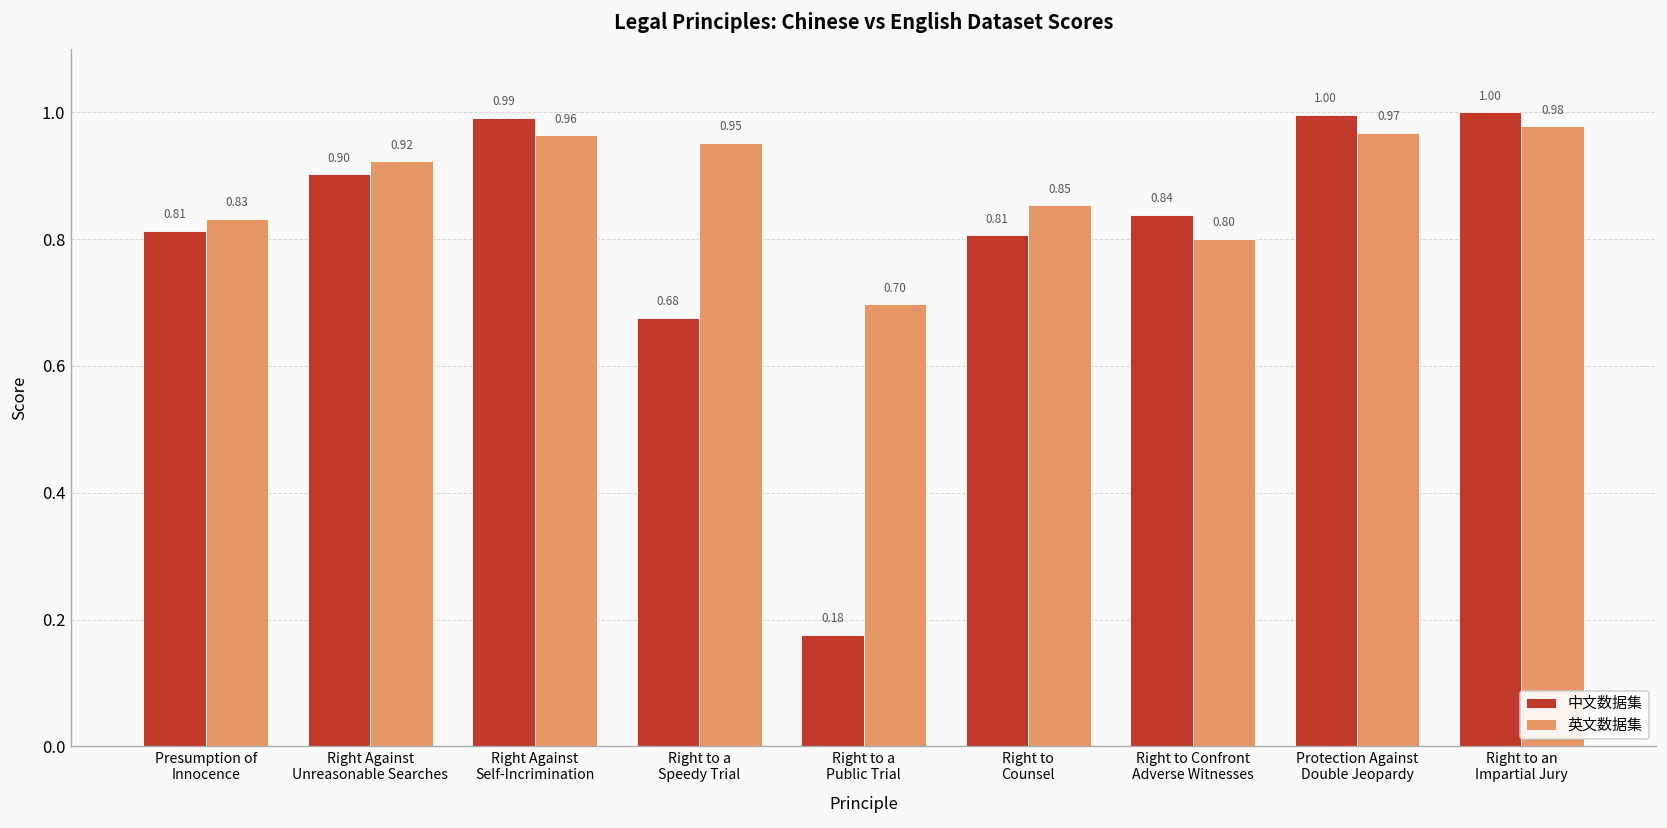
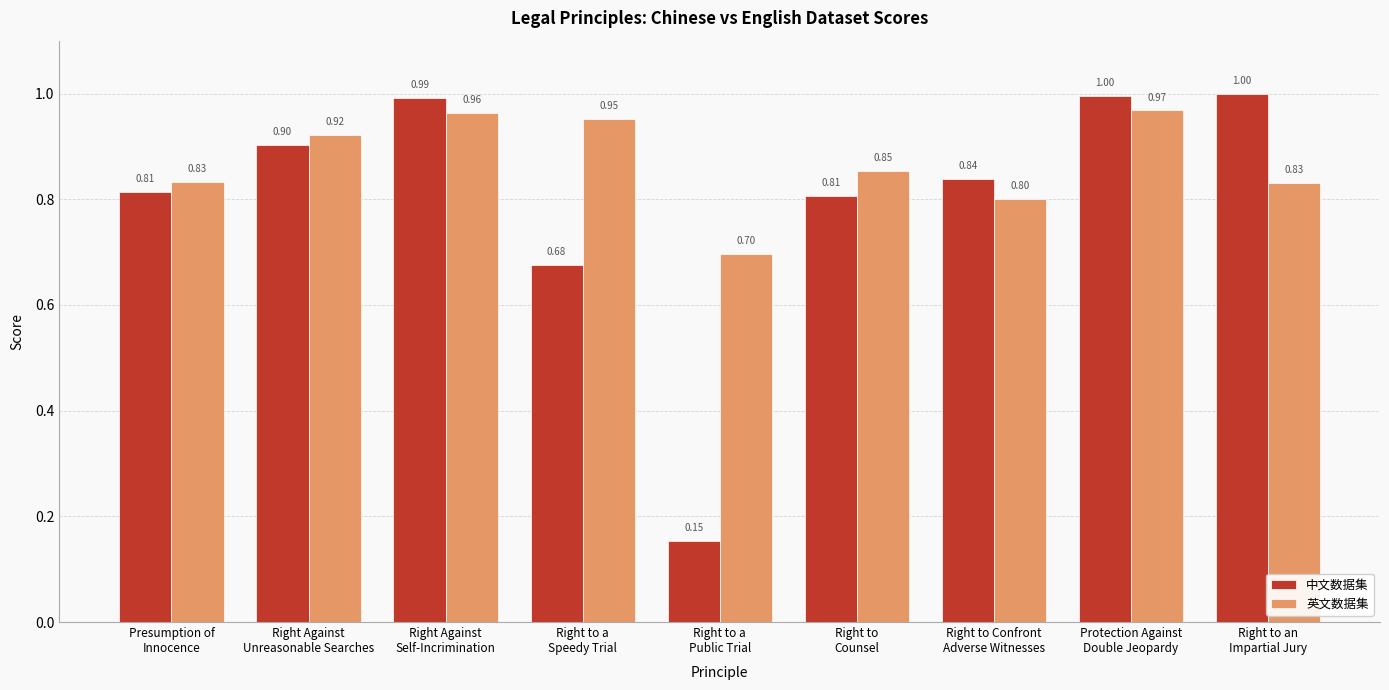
中文数据集, Right to a Public Trial: 0.18 -> 0.15
英文数据集, Right to an Impartial Jury: 0.98 -> 0.83
